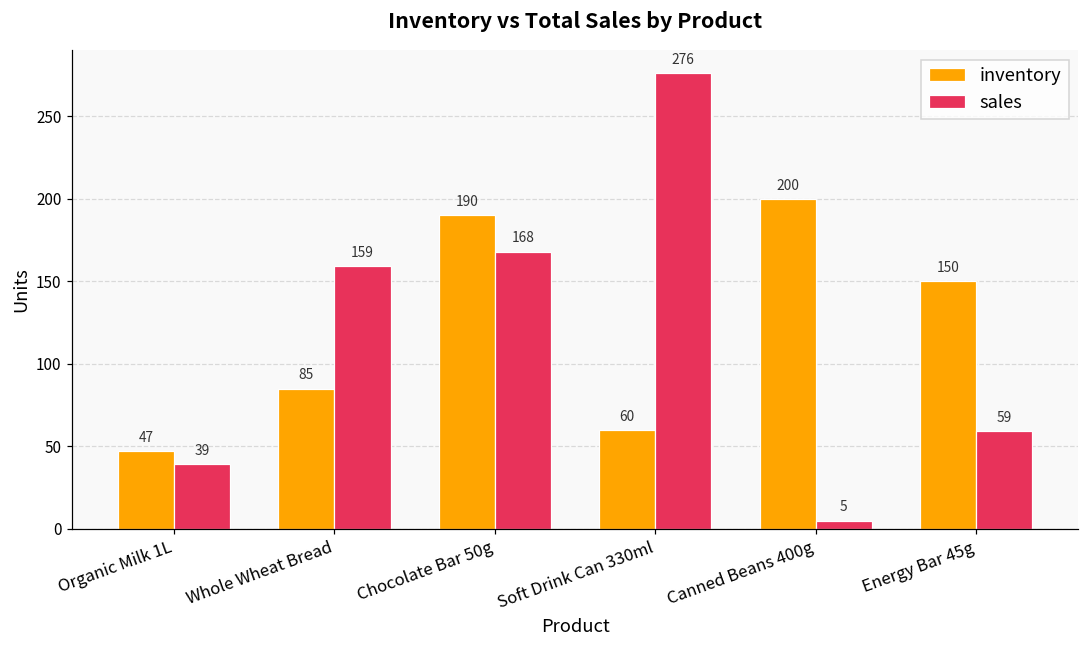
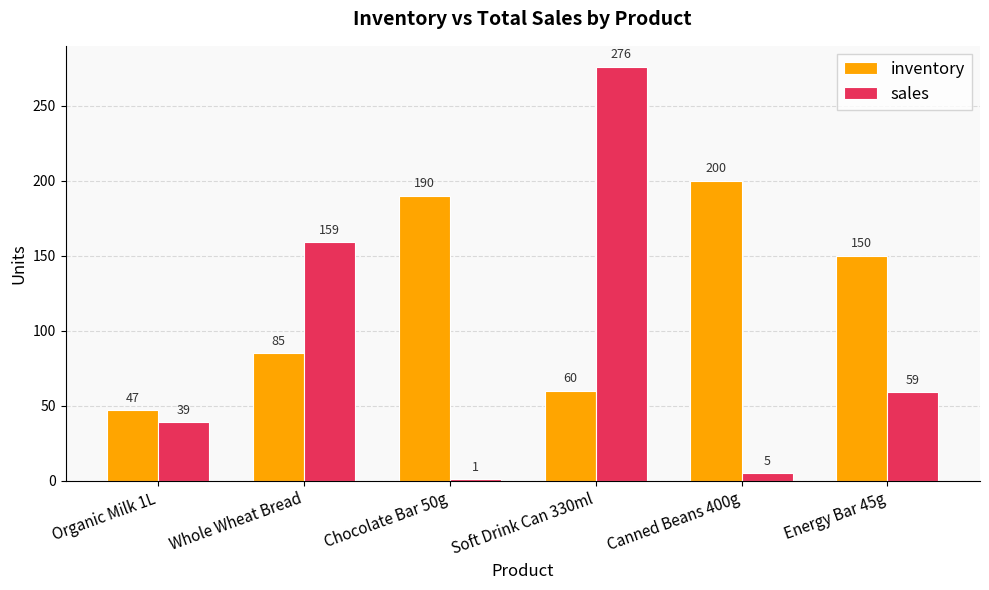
sales, Chocolate Bar 50g: 168 -> 1
